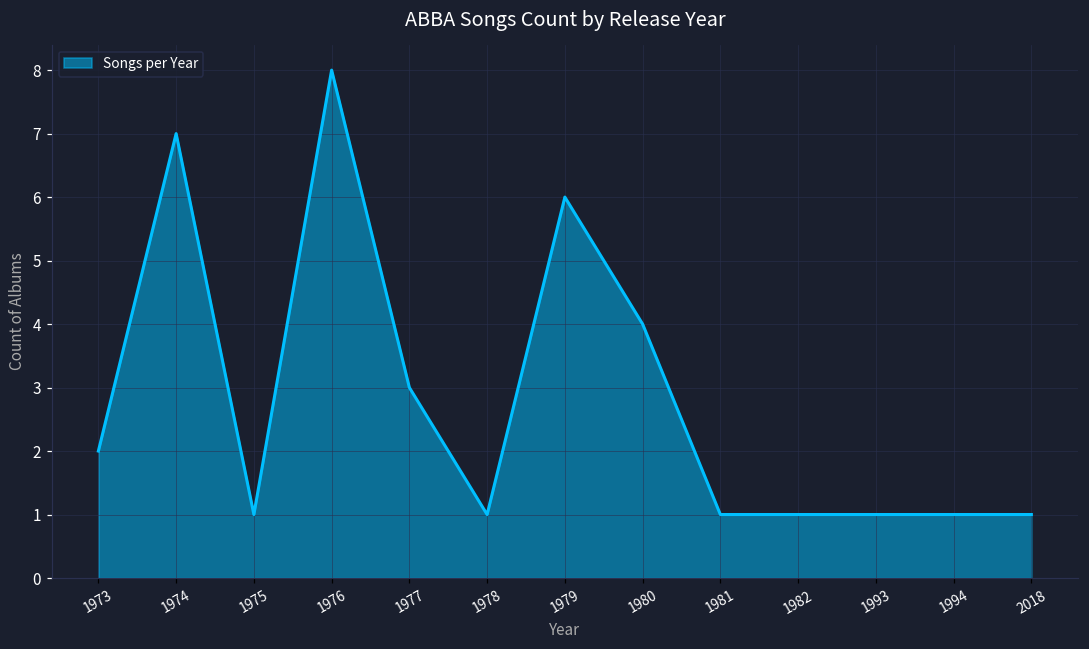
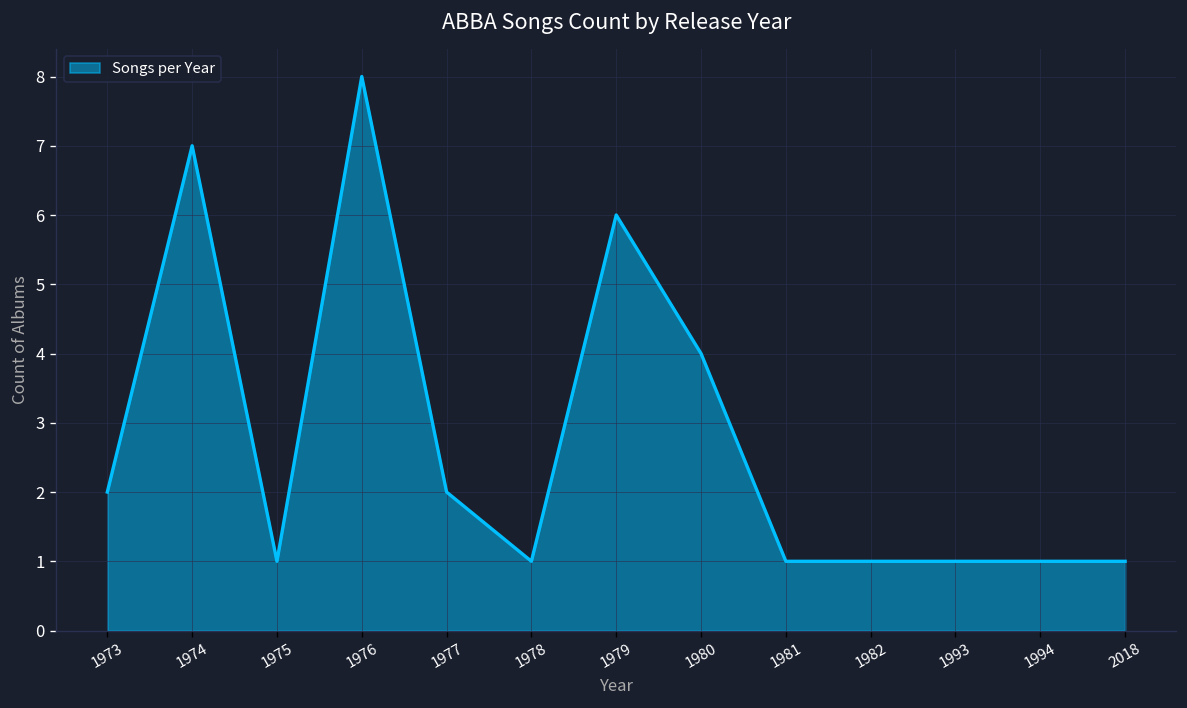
1977: 3 -> 2
